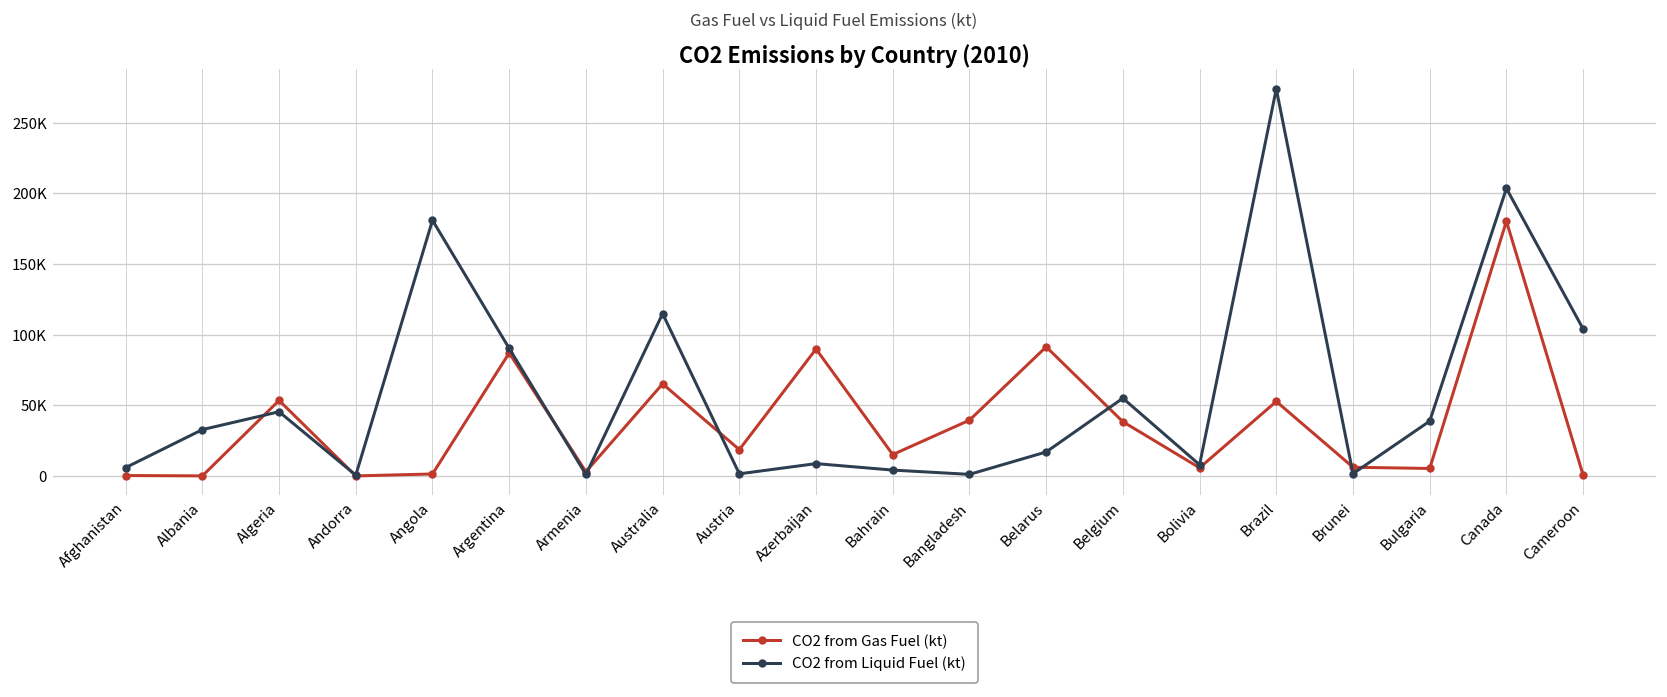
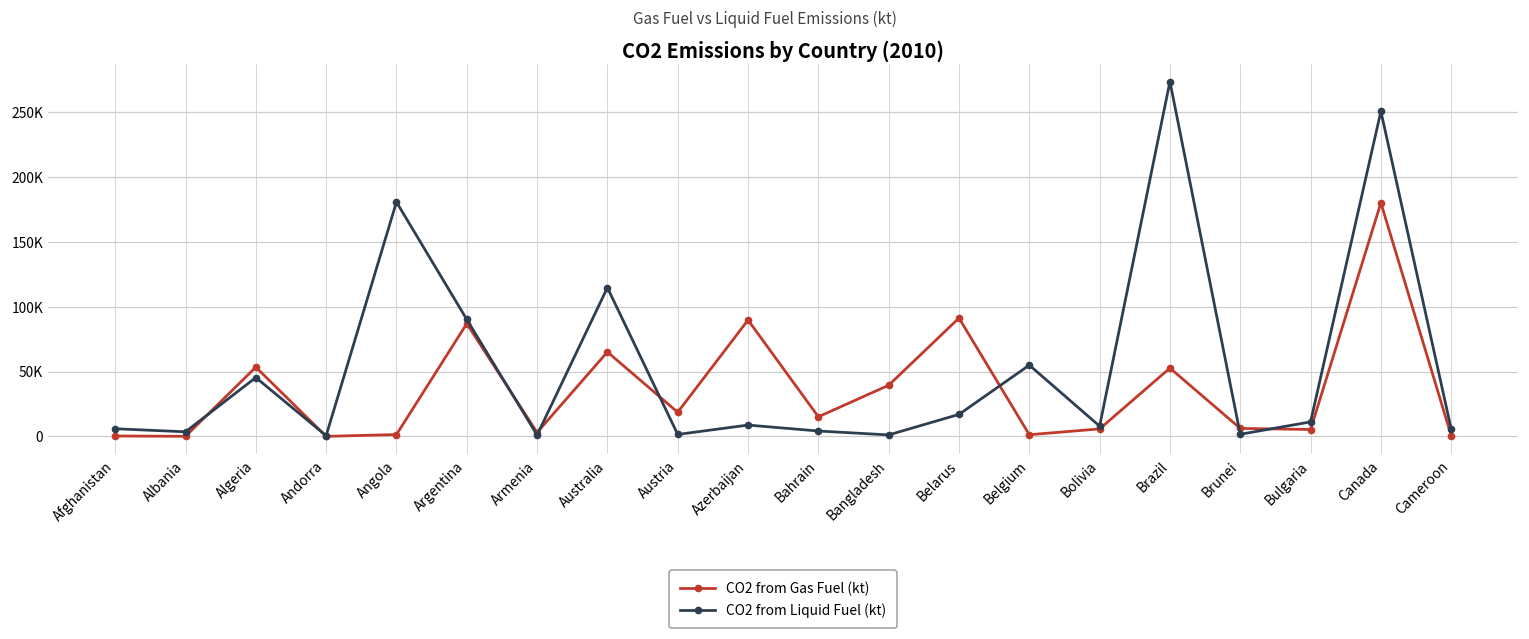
CO2 from Liquid Fuel (kt), Albania: 33000 -> 3000
CO2 from Gas Fuel (kt), Belgium: 38000 -> 1000
CO2 from Liquid Fuel (kt), Bulgaria: 39000 -> 11000
CO2 from Liquid Fuel (kt), Canada: 203000 -> 251000
CO2 from Liquid Fuel (kt), Cameroon: 104000 -> 6000
